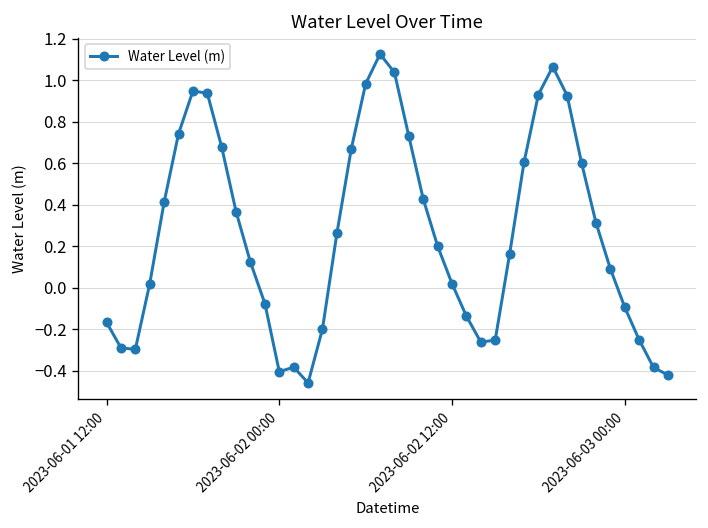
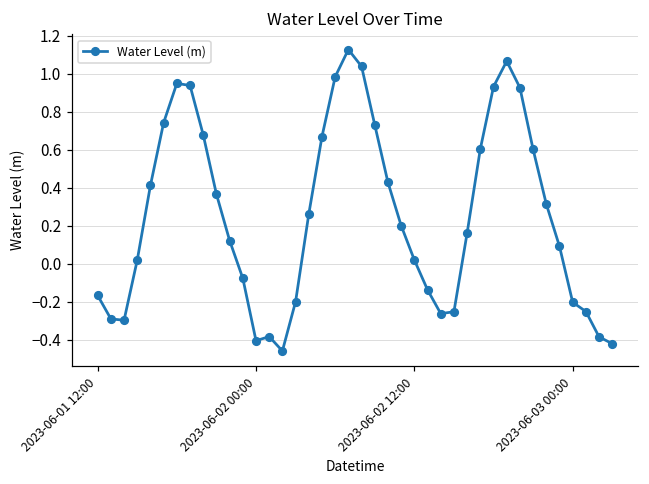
2023-06-03 00:00: -0.09 -> -0.20
